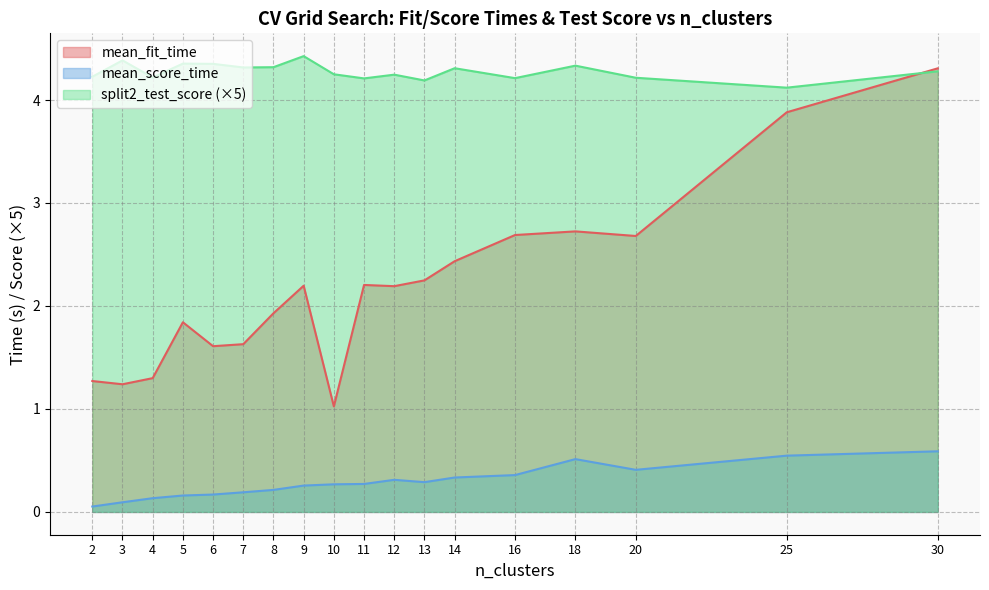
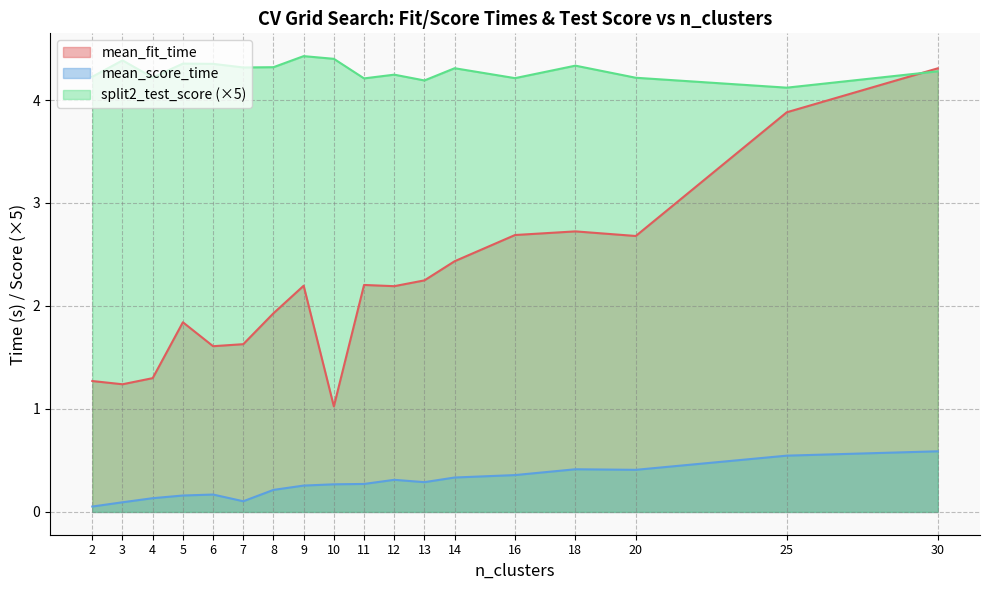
mean_score_time, 7: 0.19 -> 0.10
split2_test_score (×5), 10: 4.25 -> 4.40
mean_score_time, 18: 0.51 -> 0.41
